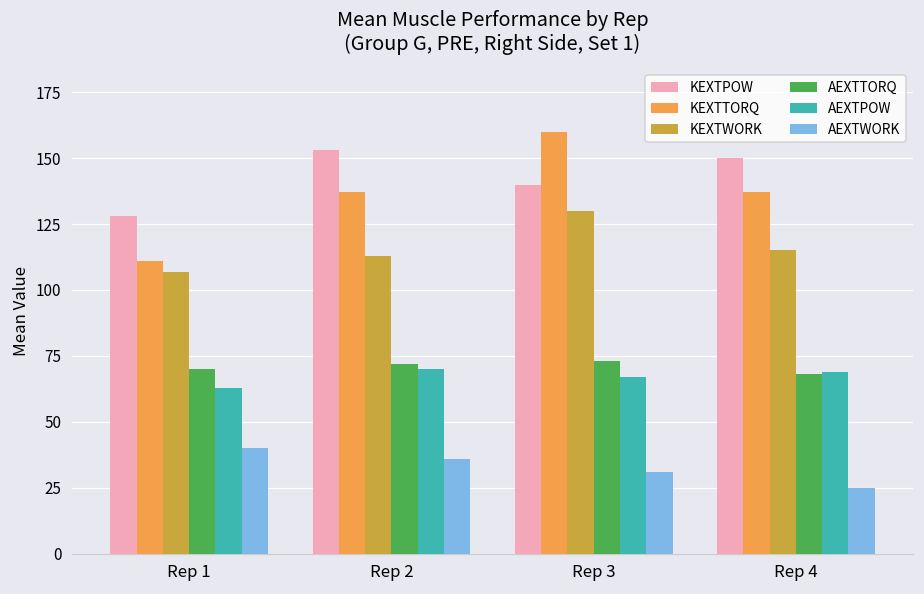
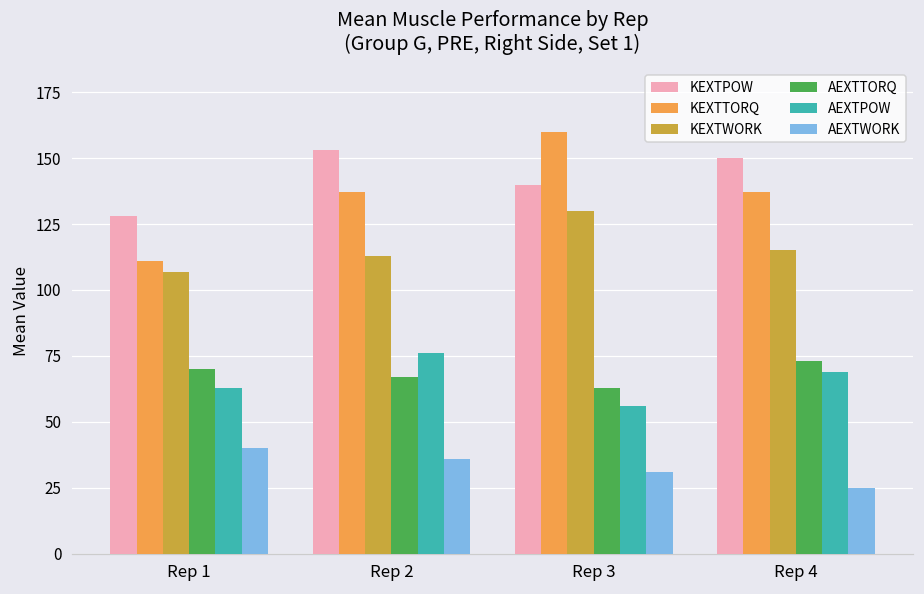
AEXTTORQ, Rep 2: 72 -> 67
AEXTPOW, Rep 2: 70 -> 76
AEXTTORQ, Rep 3: 73 -> 63
AEXTPOW, Rep 3: 67 -> 56
AEXTTORQ, Rep 4: 68 -> 73
